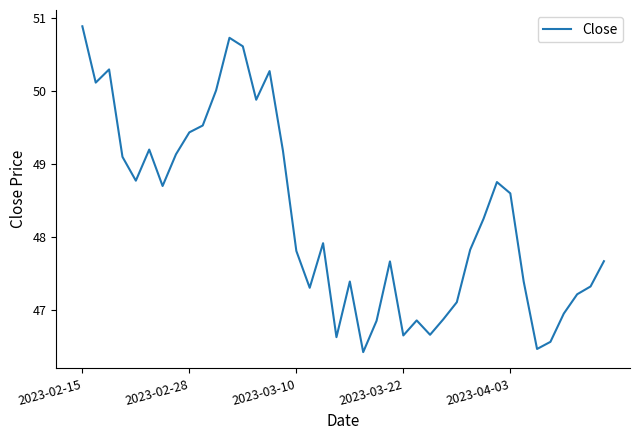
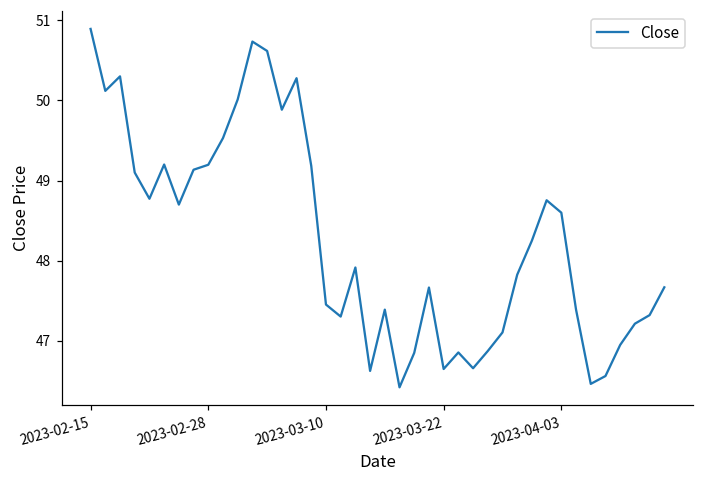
2023-02-28: 49.4 -> 49.2
2023-03-10: 47.8 -> 47.5
